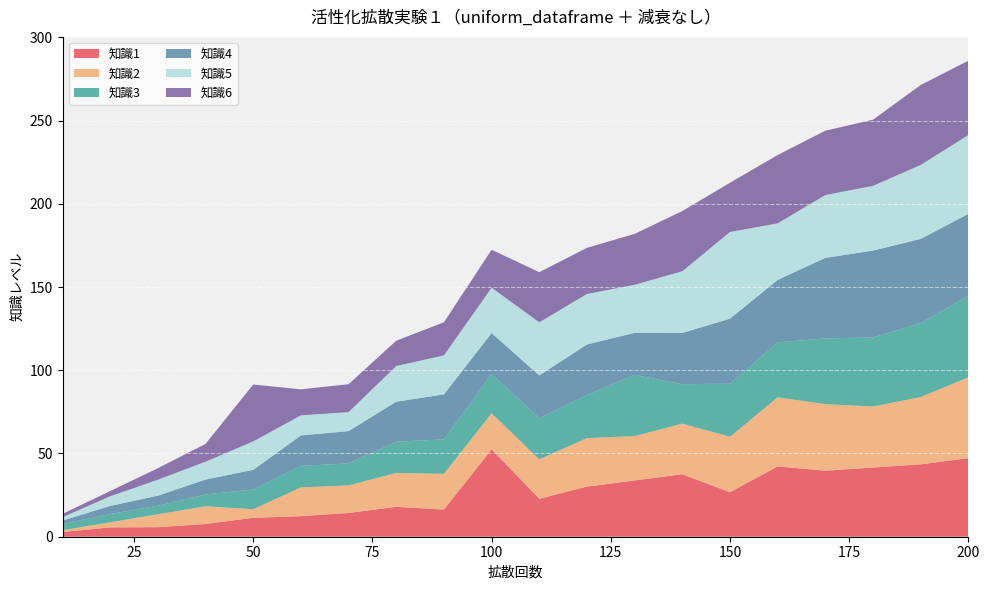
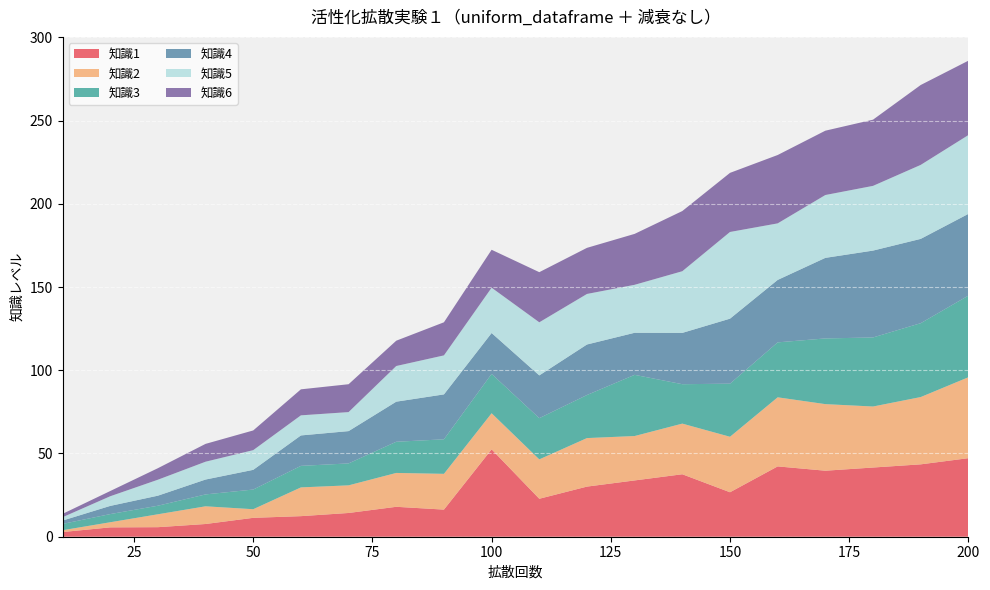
知識5, 50: 17 -> 12
知識6, 50: 34 -> 12
知識6, 150: 30 -> 36
